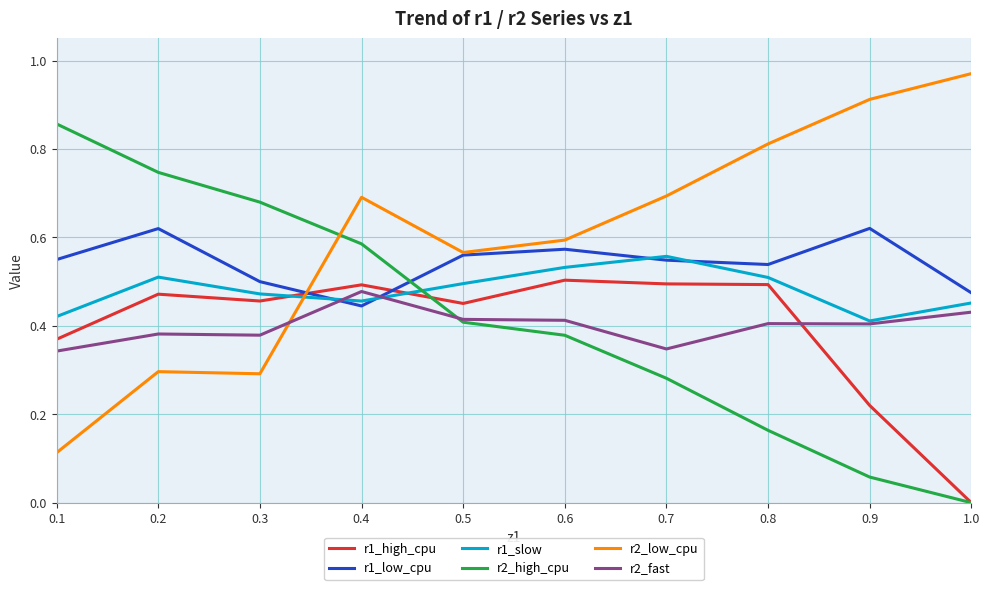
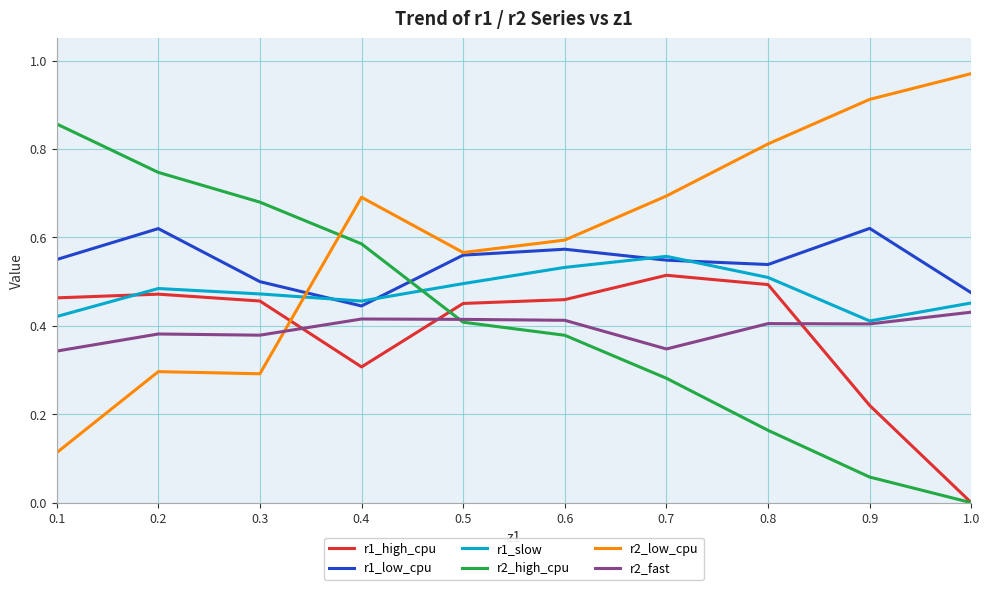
r1_high_cpu, 0.1: 0.37 -> 0.46
r1_slow, 0.2: 0.51 -> 0.48
r1_high_cpu, 0.4: 0.49 -> 0.31
r2_fast, 0.4: 0.48 -> 0.42
r1_high_cpu, 0.6: 0.50 -> 0.46
r1_high_cpu, 0.7: 0.49 -> 0.51
